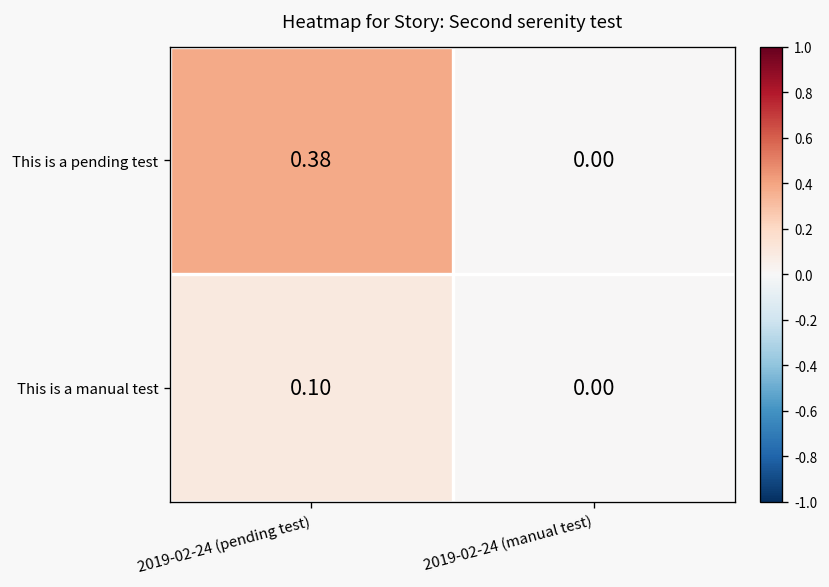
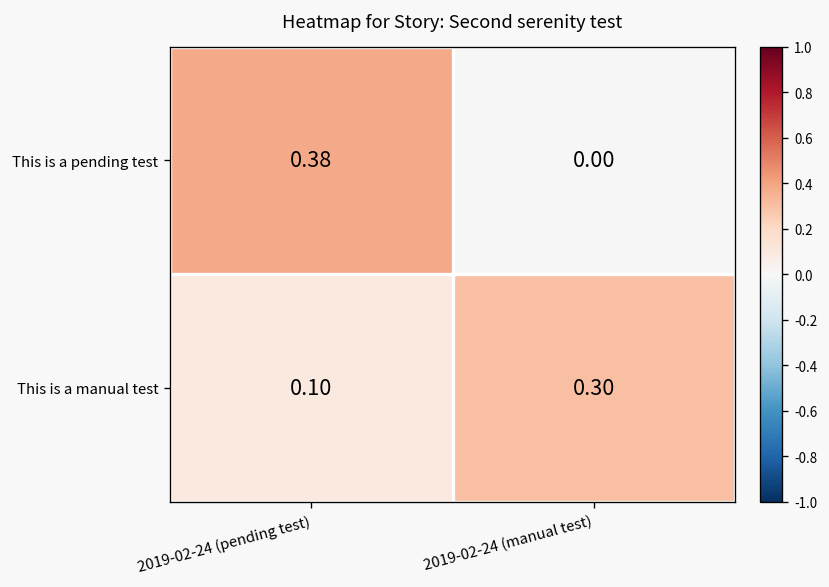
This is a manual test, 2019-02-24 (manual test): 0.00 -> 0.30
